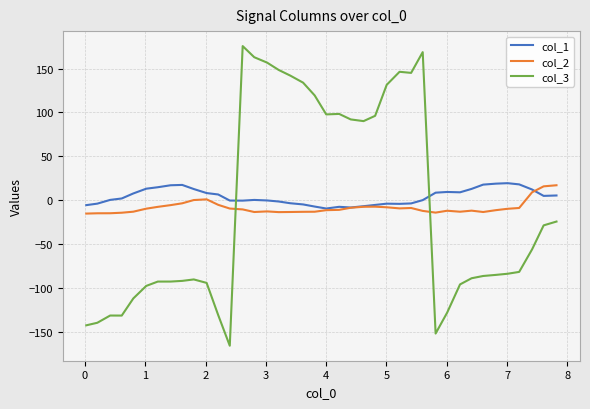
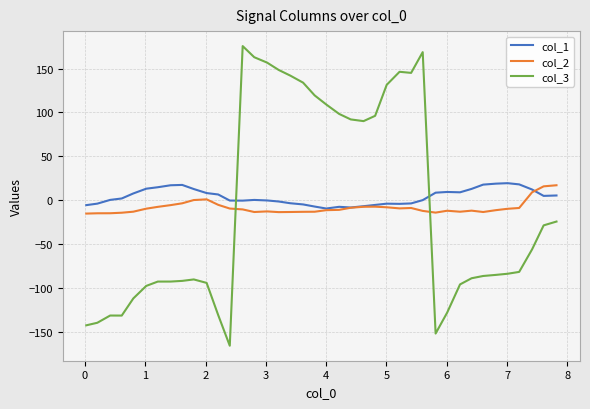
col_3, 4: 100 -> 110
